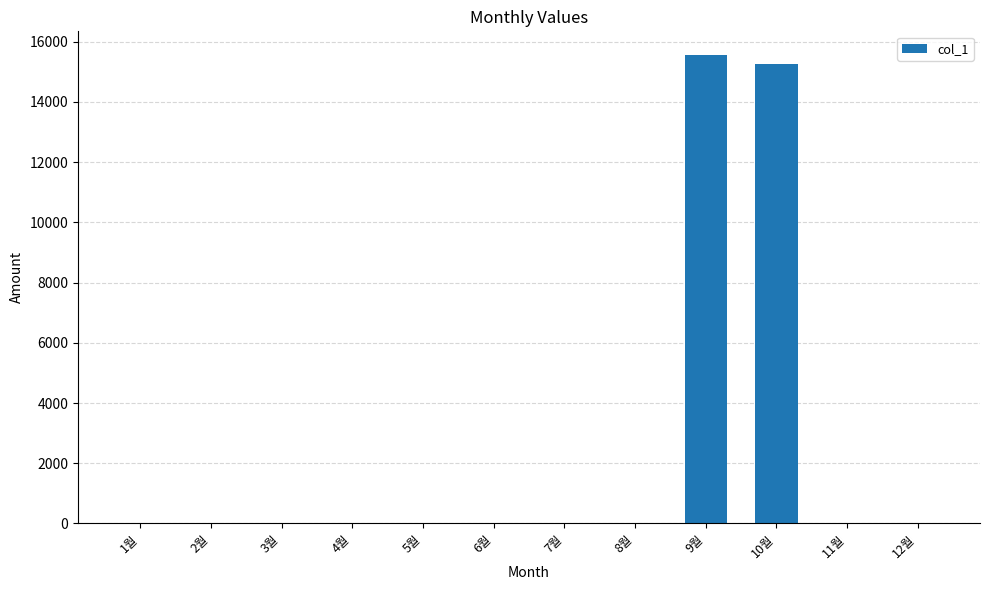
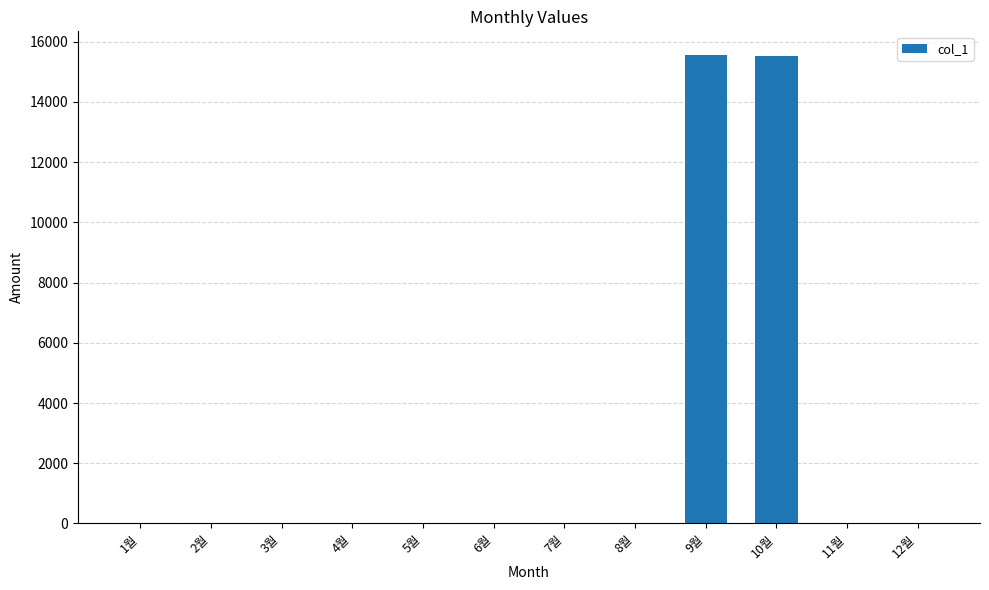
10월: 15300 -> 15500
